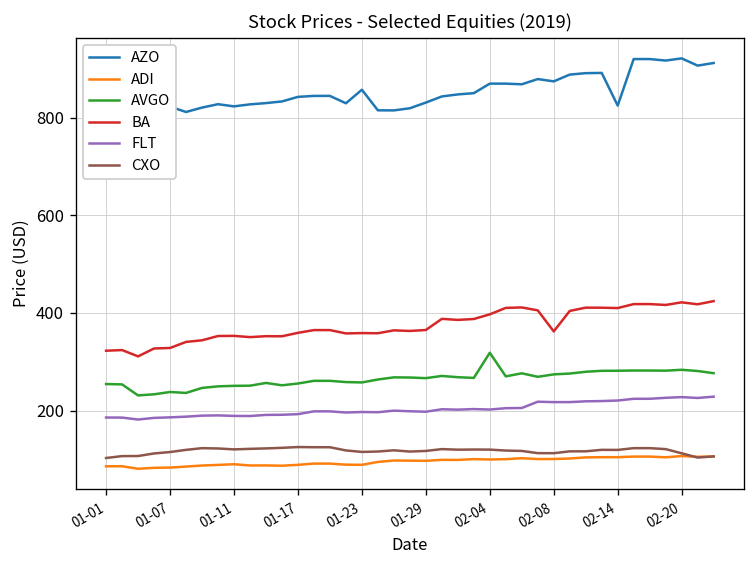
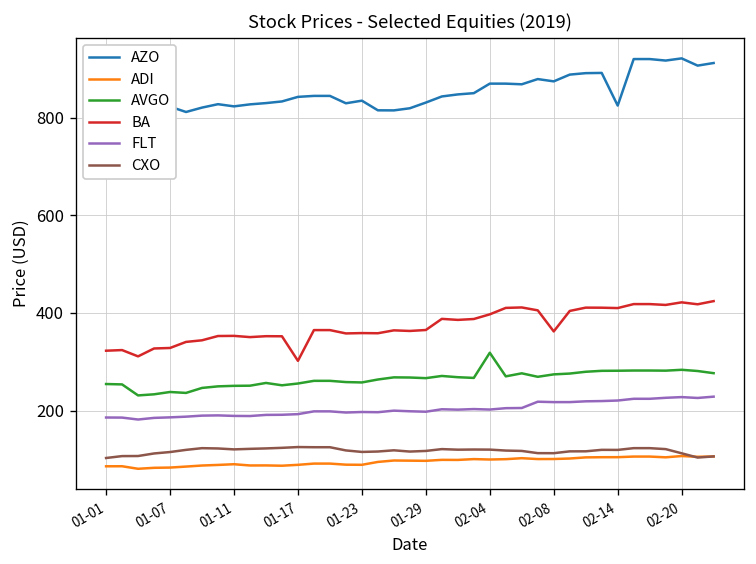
BA, 01-17: 360 -> 300
AZO, 01-23: 860 -> 830
